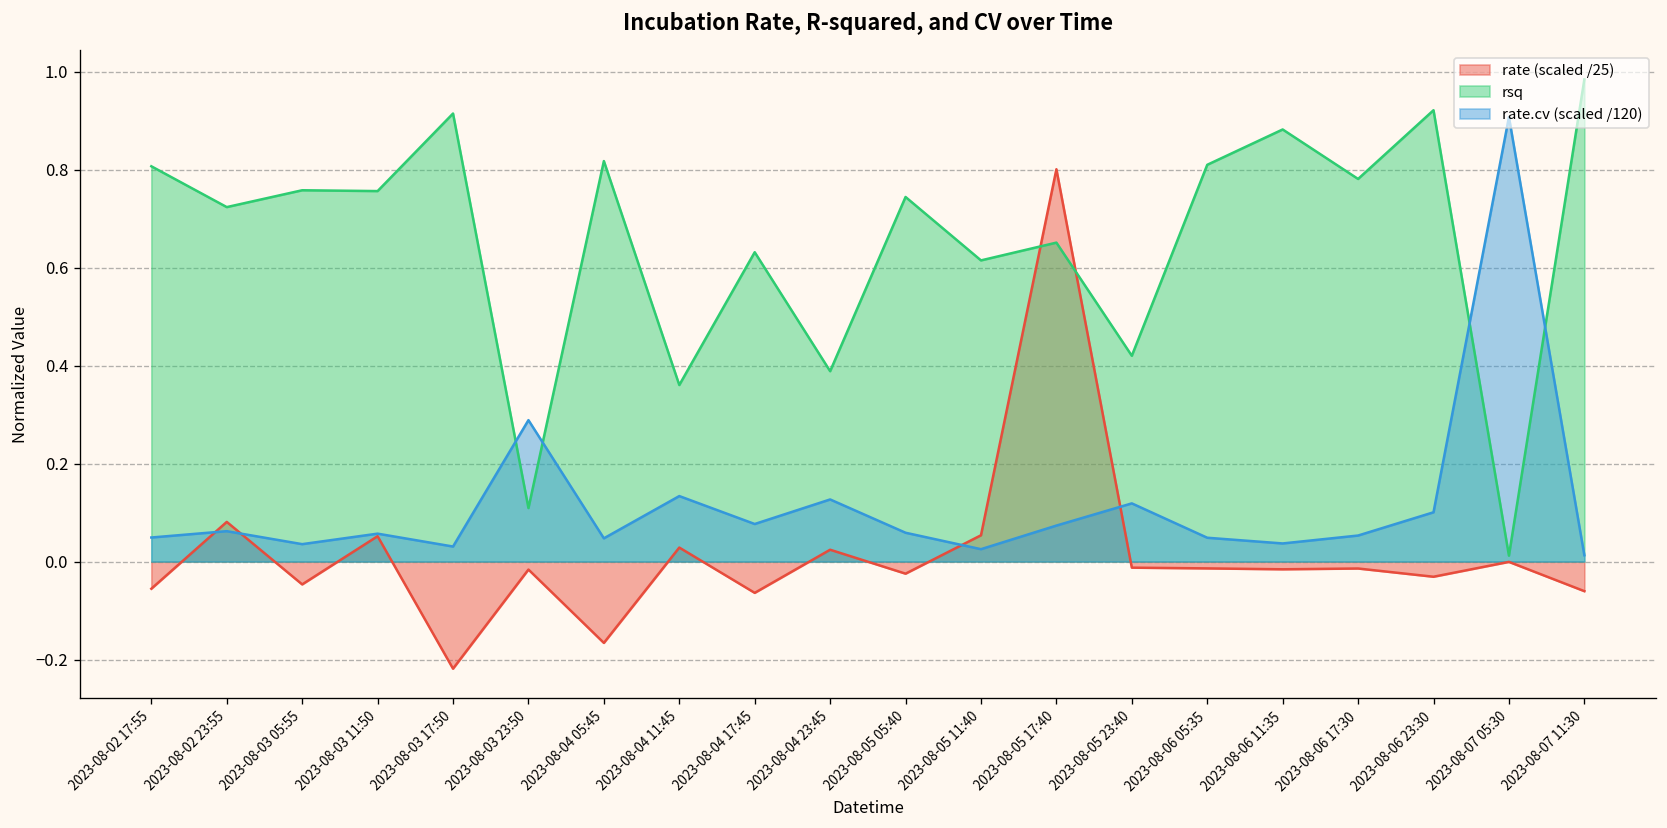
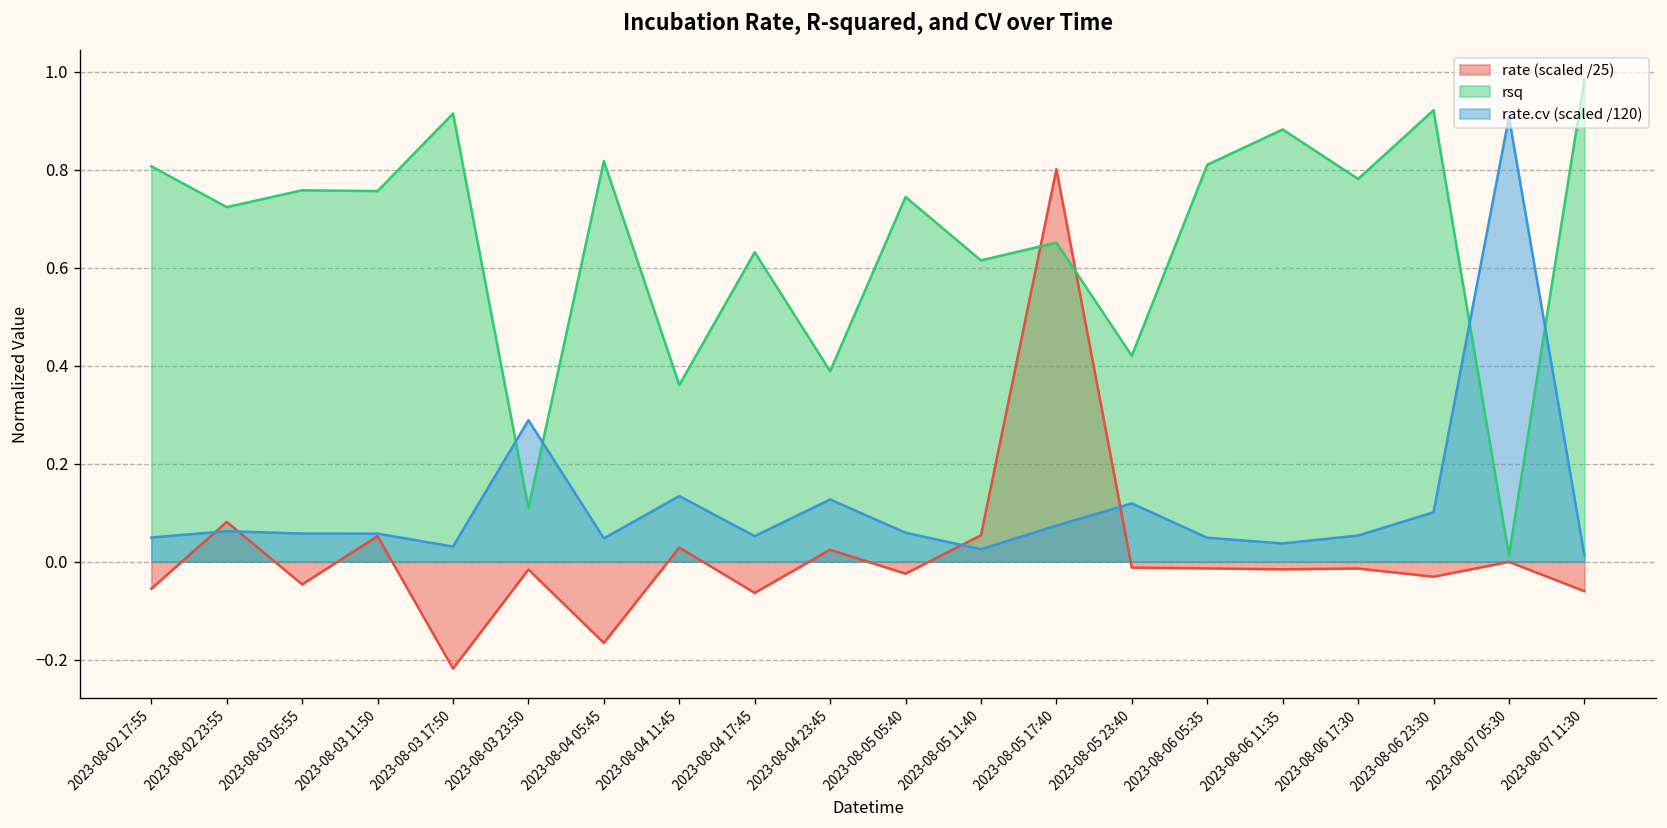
rate.cv (scaled /120), 2023-08-03 05:55: 0.04 -> 0.06
rate.cv (scaled /120), 2023-08-04 17:45: 0.08 -> 0.05
